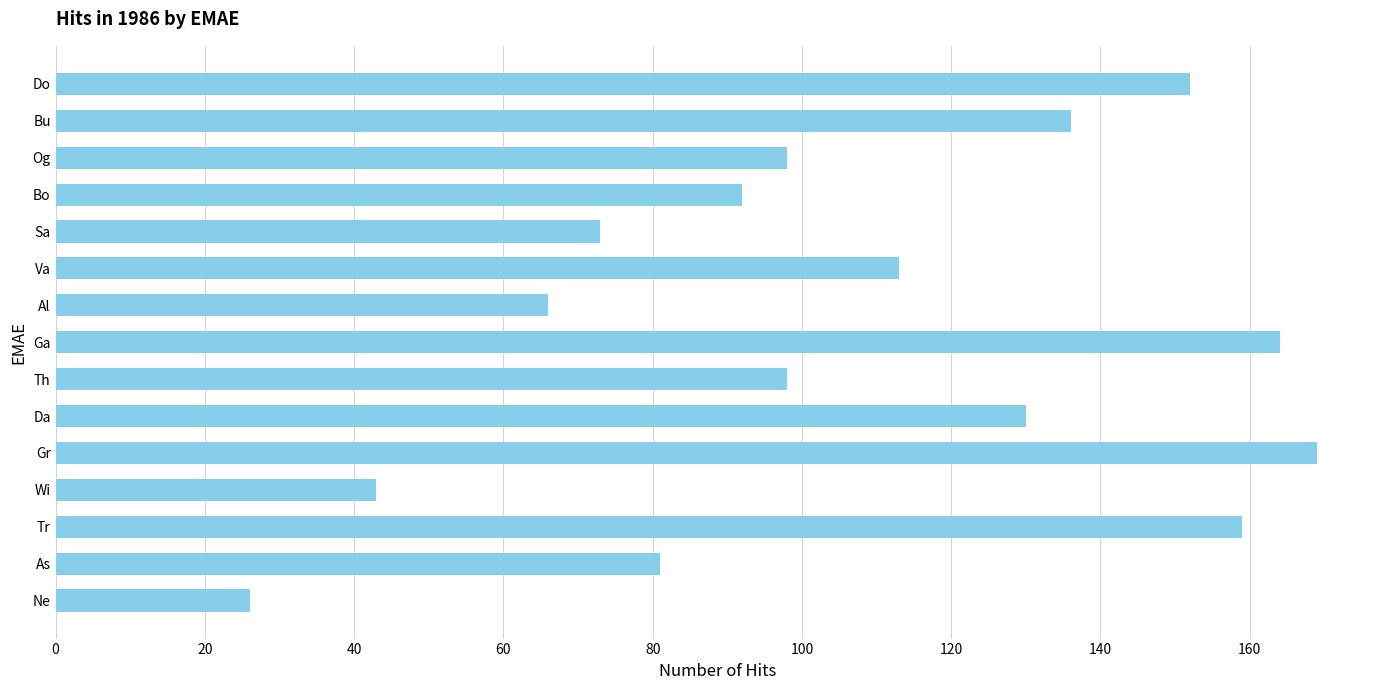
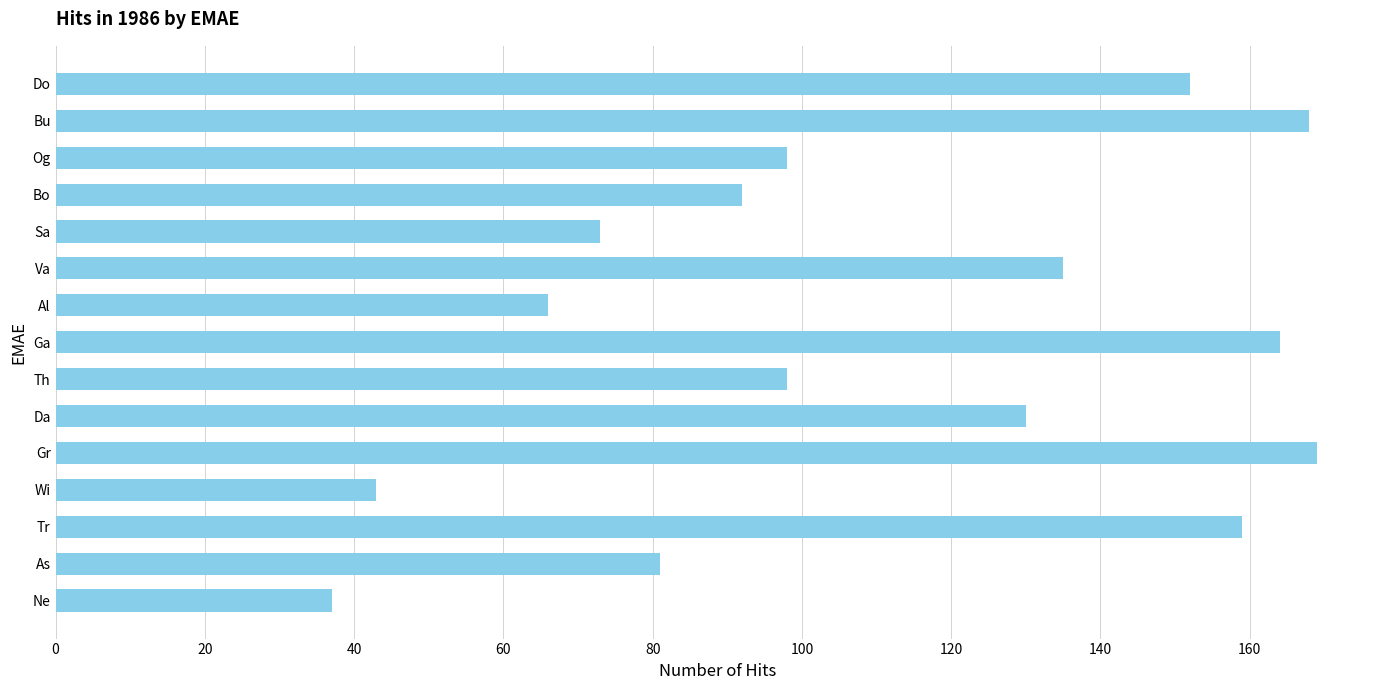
Bu: 136 -> 168
Va: 113 -> 135
Ne: 26 -> 37
